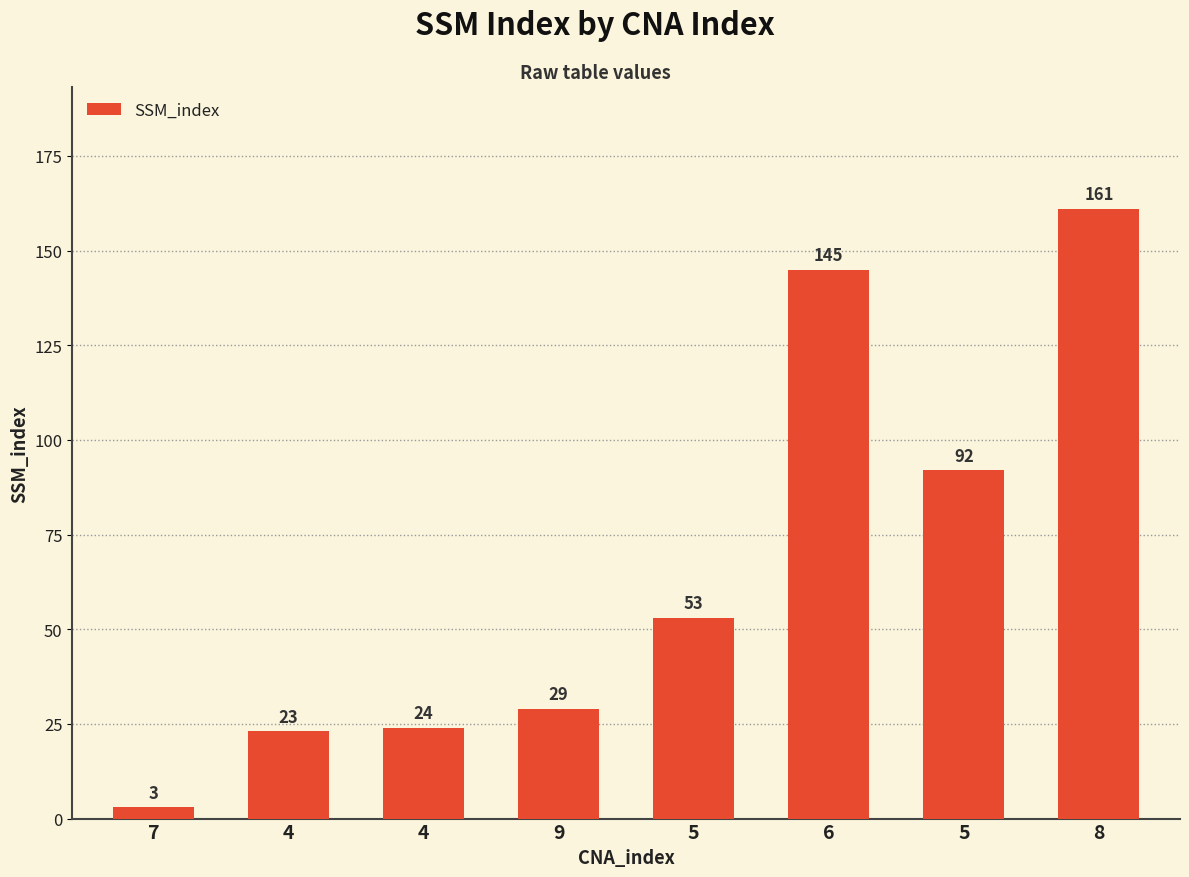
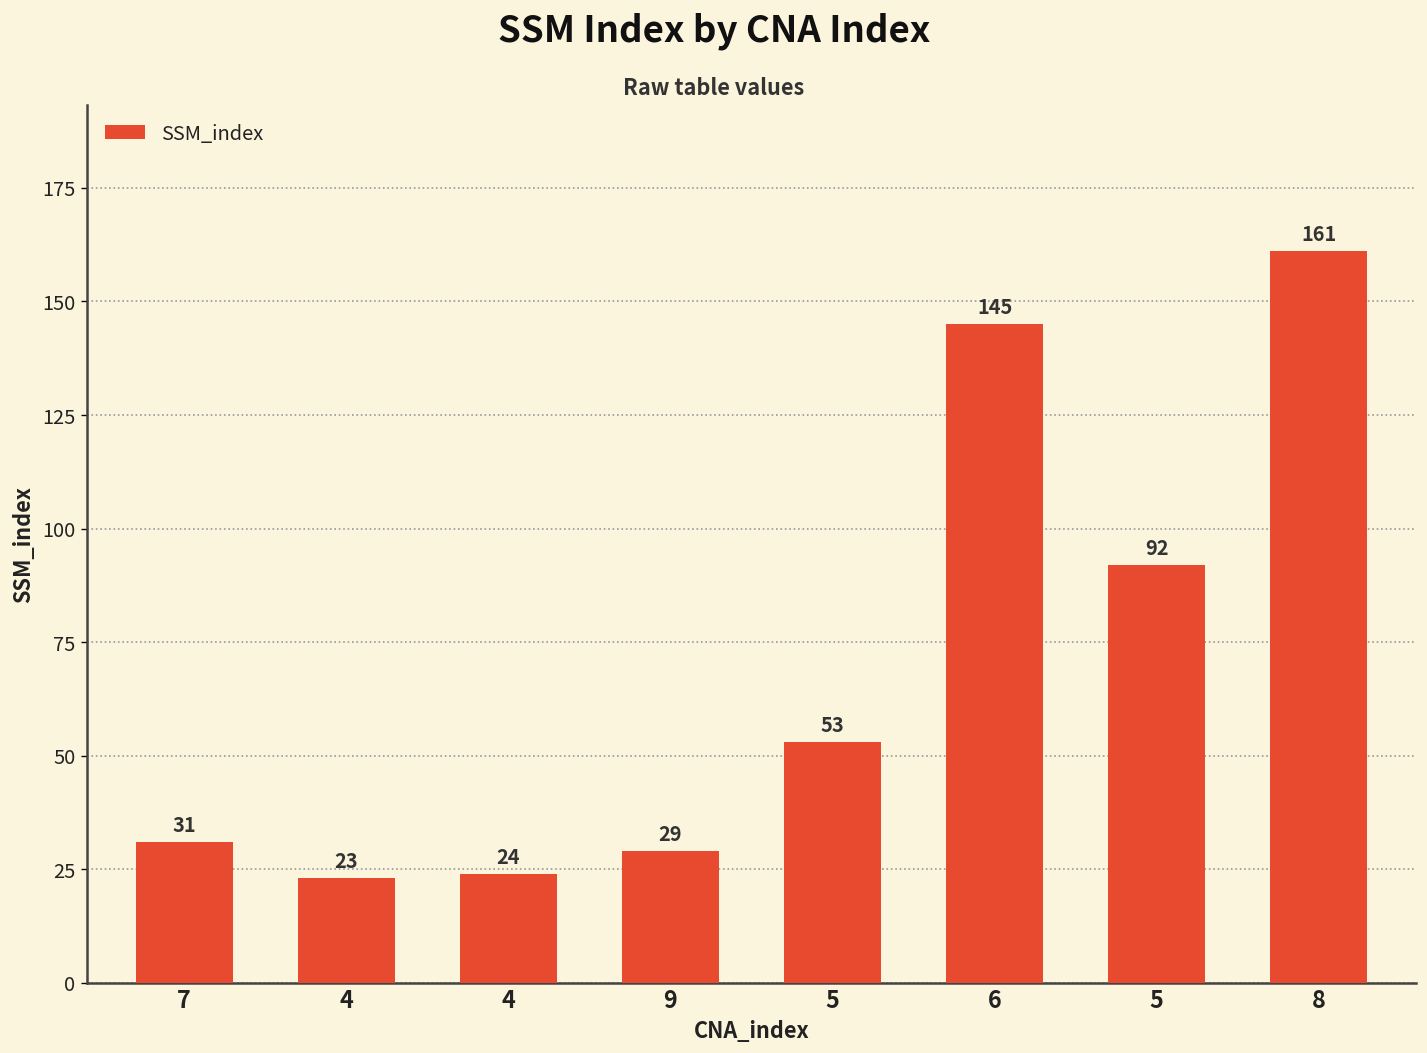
7: 3 -> 31
